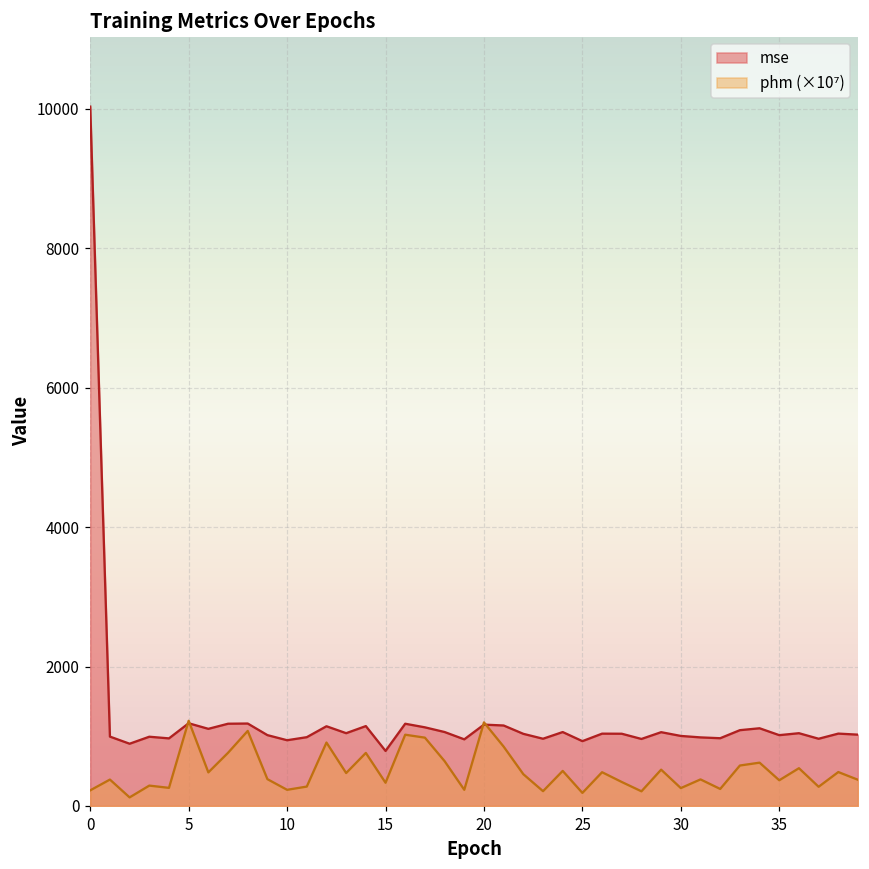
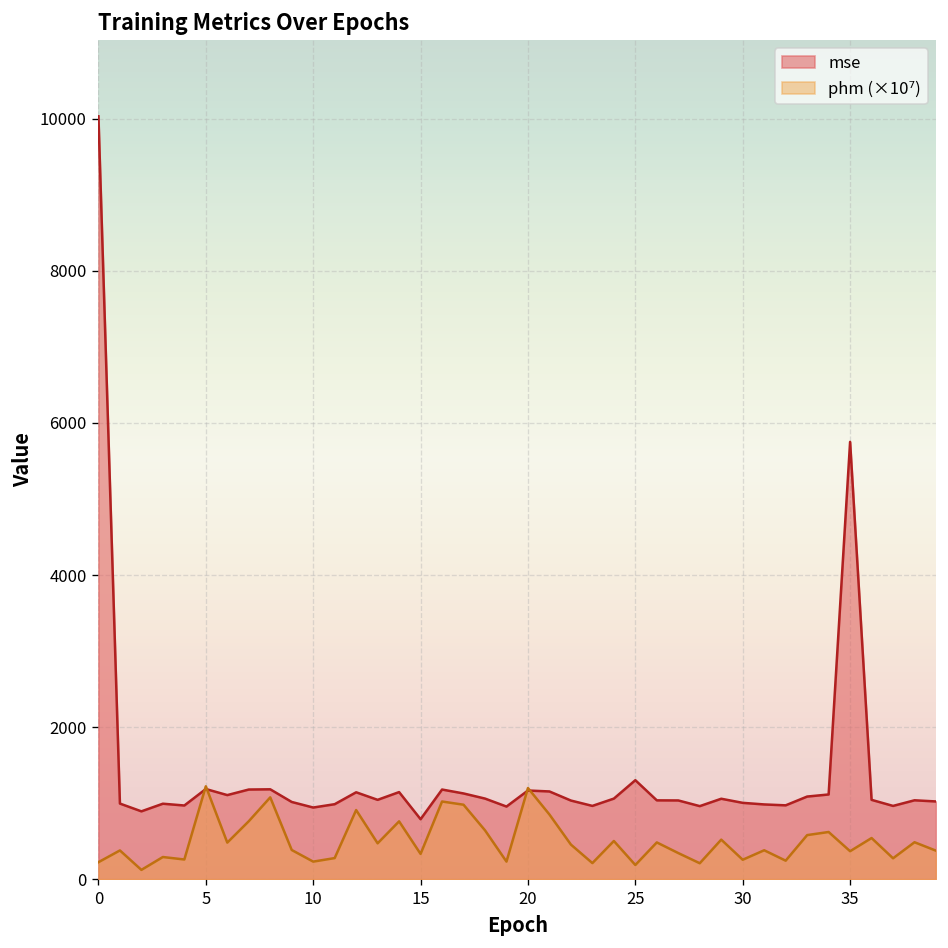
mse, 25: 900 -> 1300
mse, 35: 1000 -> 5800
